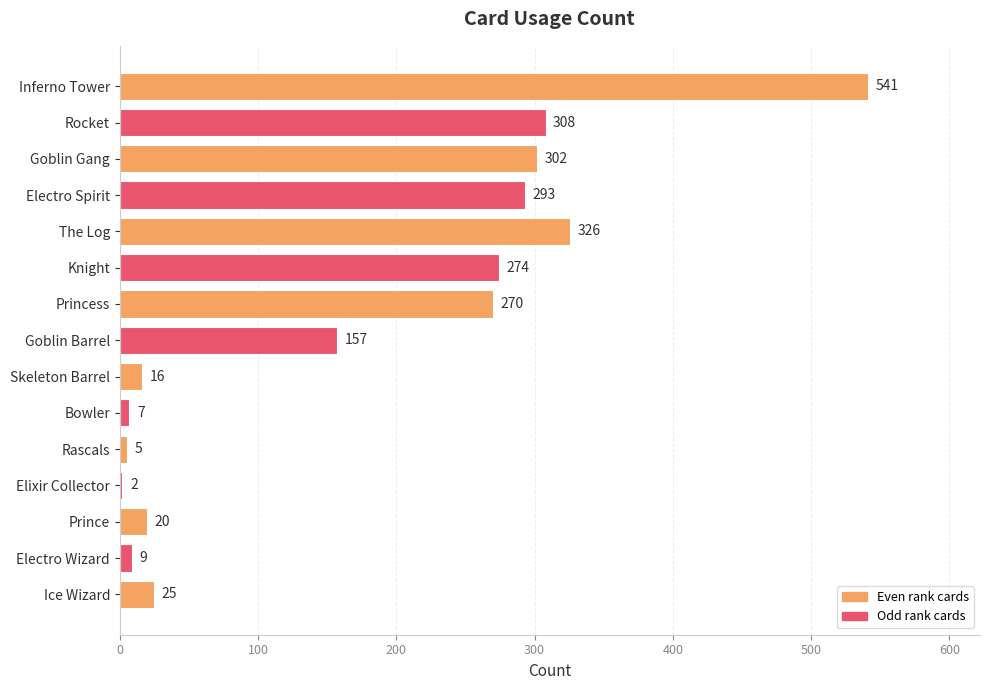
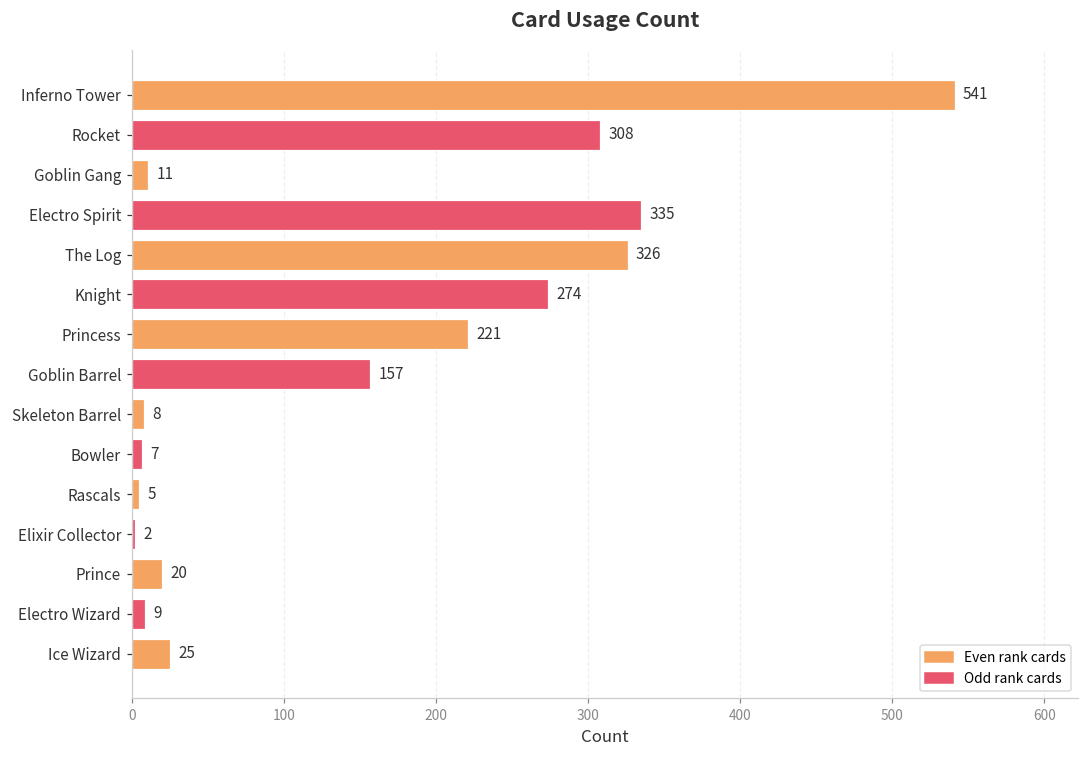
Goblin Gang: 302 -> 11
Electro Spirit: 293 -> 335
Princess: 270 -> 221
Skeleton Barrel: 16 -> 8
